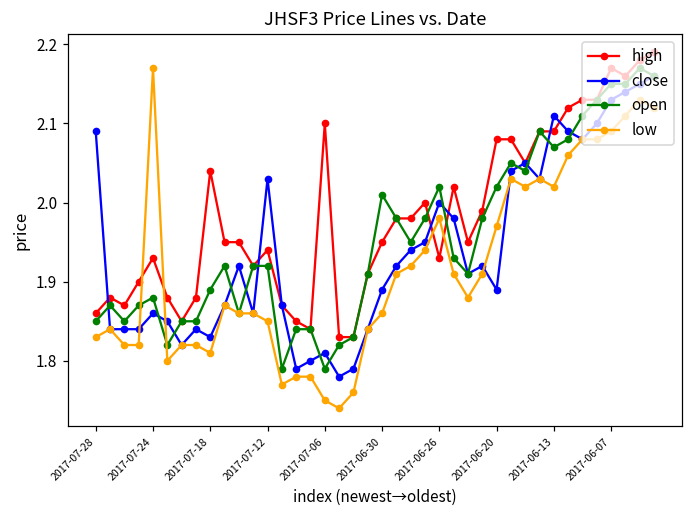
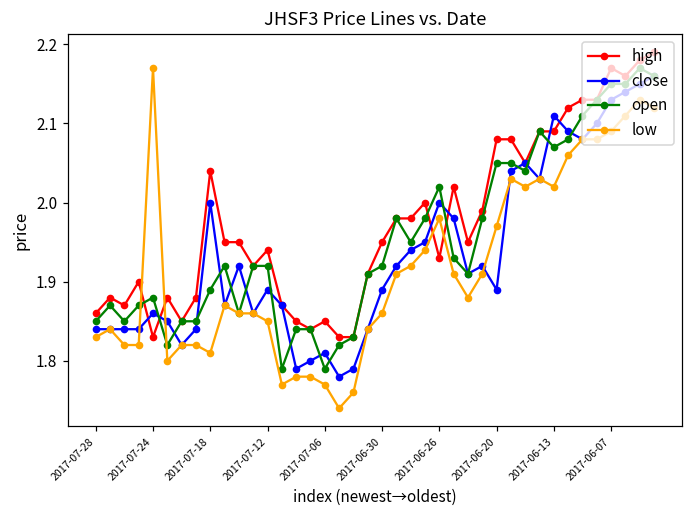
close, 2017-07-28: 2.09 -> 1.84
high, 2017-07-24: 1.93 -> 1.83
close, 2017-07-18: 1.83 -> 2.00
close, 2017-07-12: 2.03 -> 1.89
high, 2017-07-06: 2.10 -> 1.85
low, 2017-07-06: 1.75 -> 1.77
open, 2017-06-30: 2.01 -> 1.92
open, 2017-06-20: 2.02 -> 2.05
